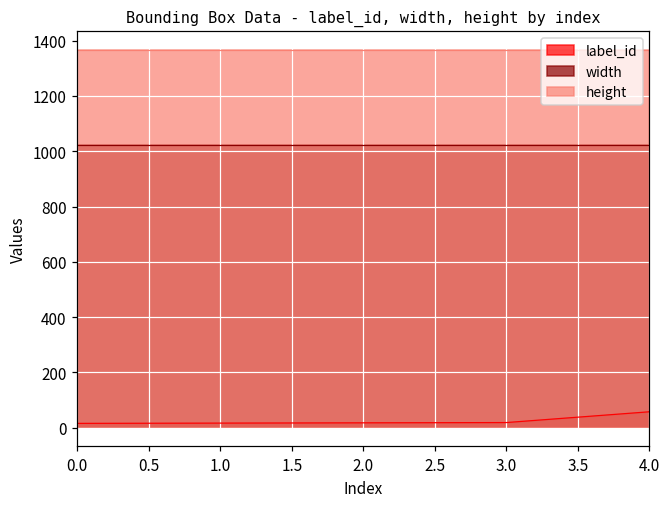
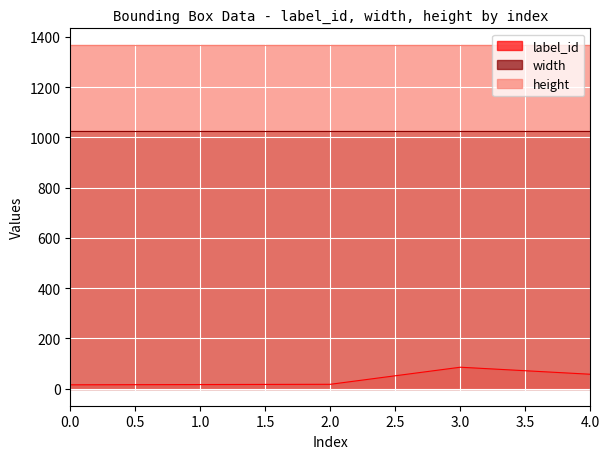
label_id, 3.0: 20 -> 90
